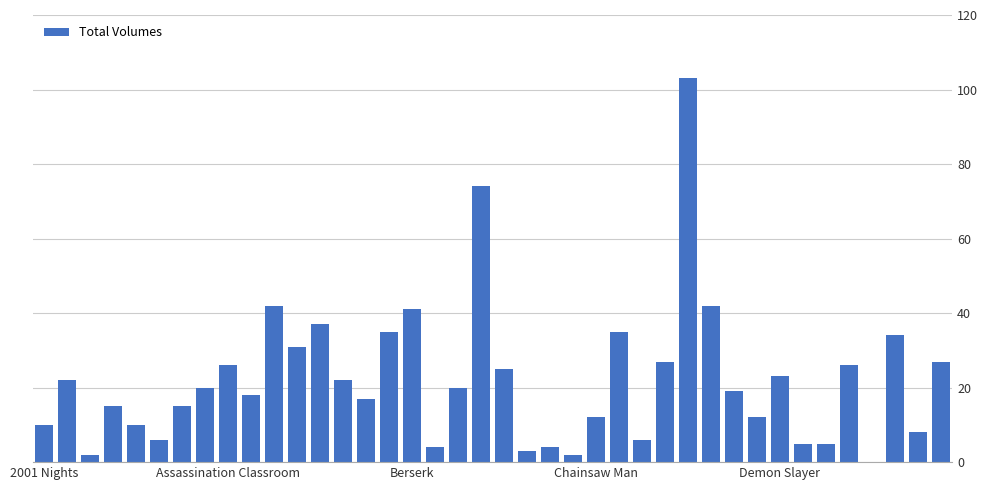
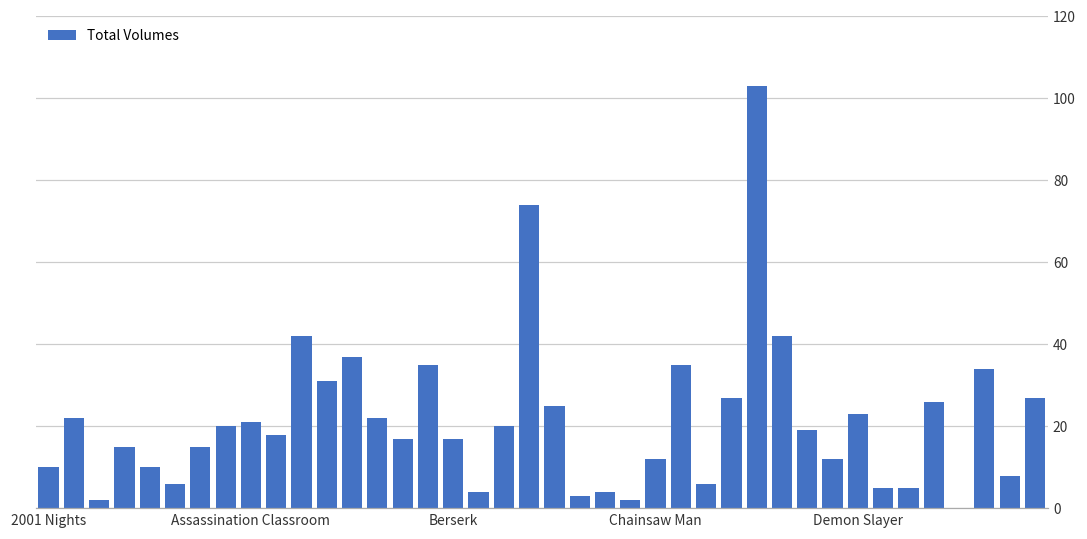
Assassination Classroom: 26 -> 21
Berserk: 41 -> 17
